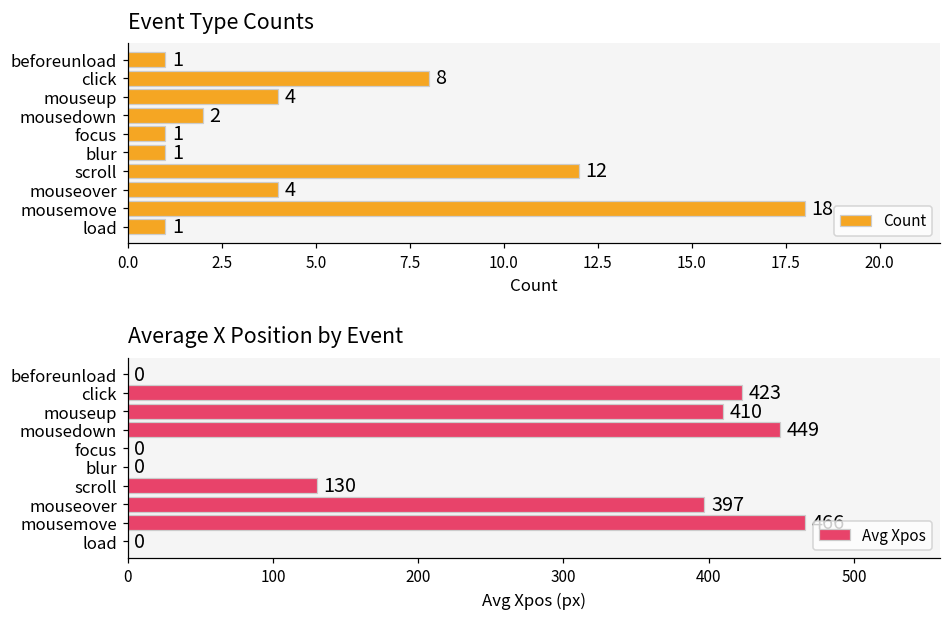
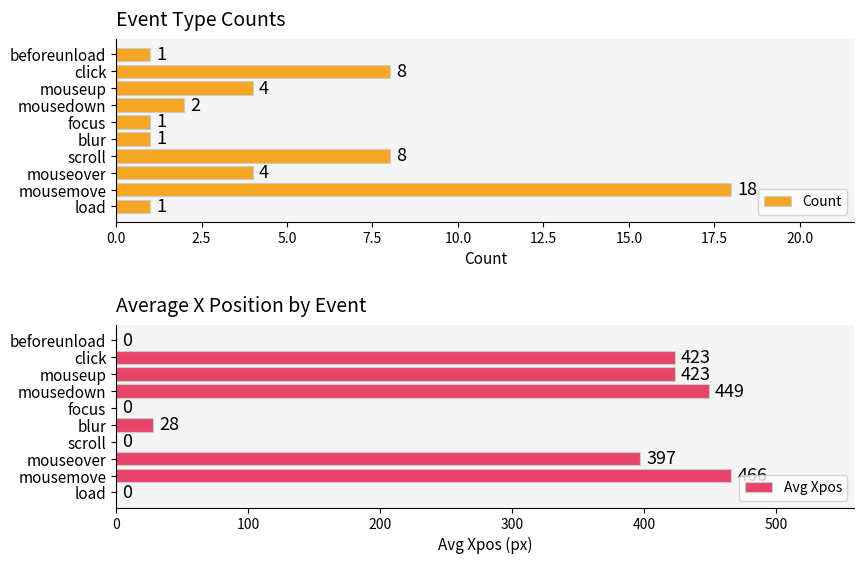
Event Type Counts, scroll: 12 -> 8
Average X Position by Event, mouseup: 410 -> 423
Average X Position by Event, blur: 0 -> 28
Average X Position by Event, scroll: 130 -> 0
